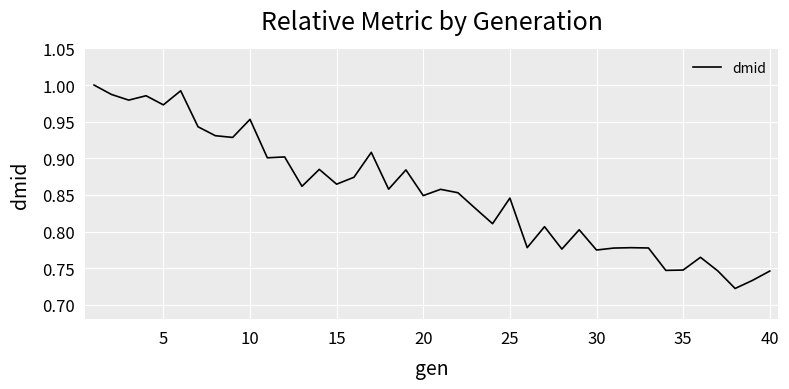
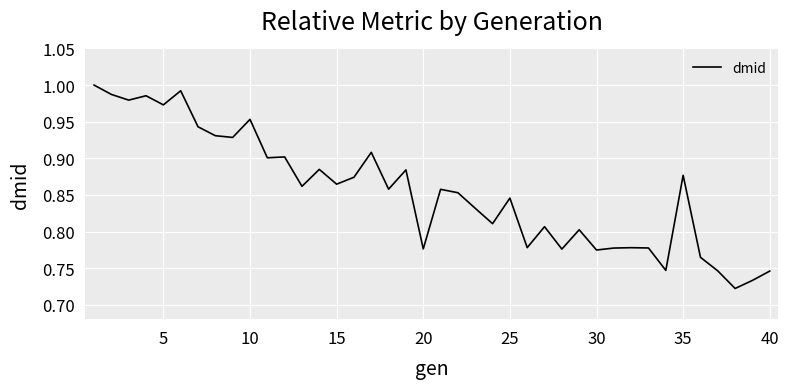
20: 0.85 -> 0.78
35: 0.75 -> 0.88
